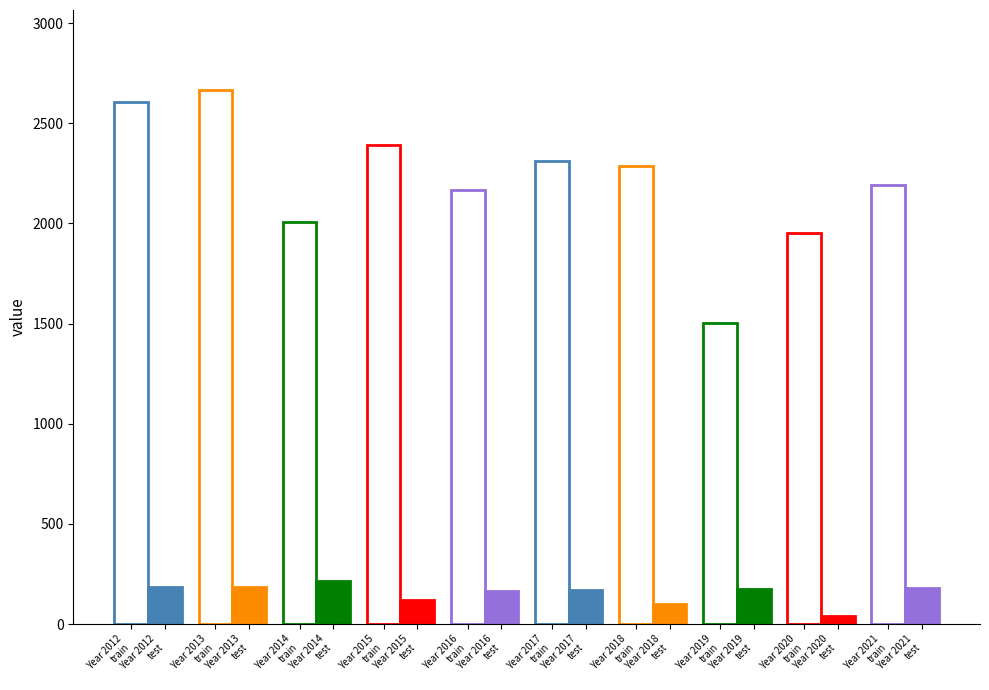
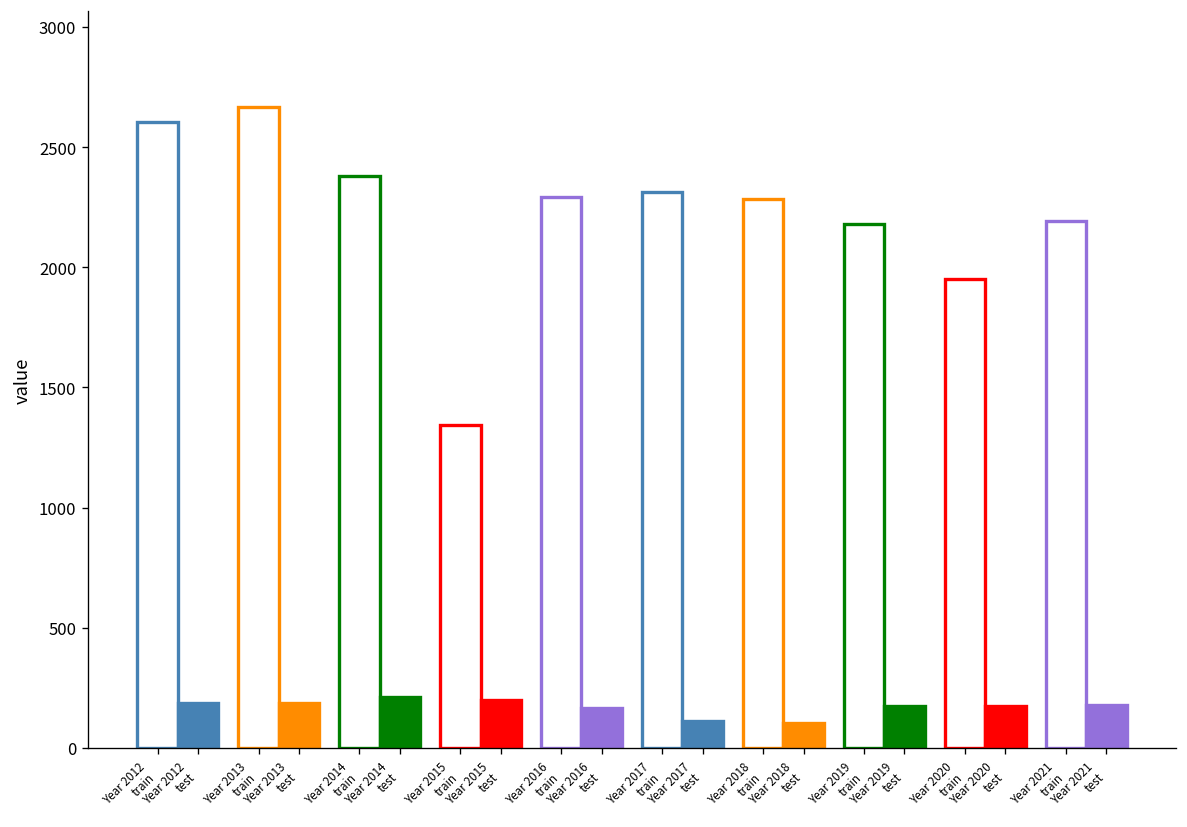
Year 2014 train: 2010 -> 2380
Year 2015 train: 2390 -> 1340
Year 2015 test: 120 -> 200
Year 2016 train: 2170 -> 2290
Year 2017 test: 170 -> 110
Year 2019 train: 1500 -> 2180
Year 2020 test: 40 -> 180
